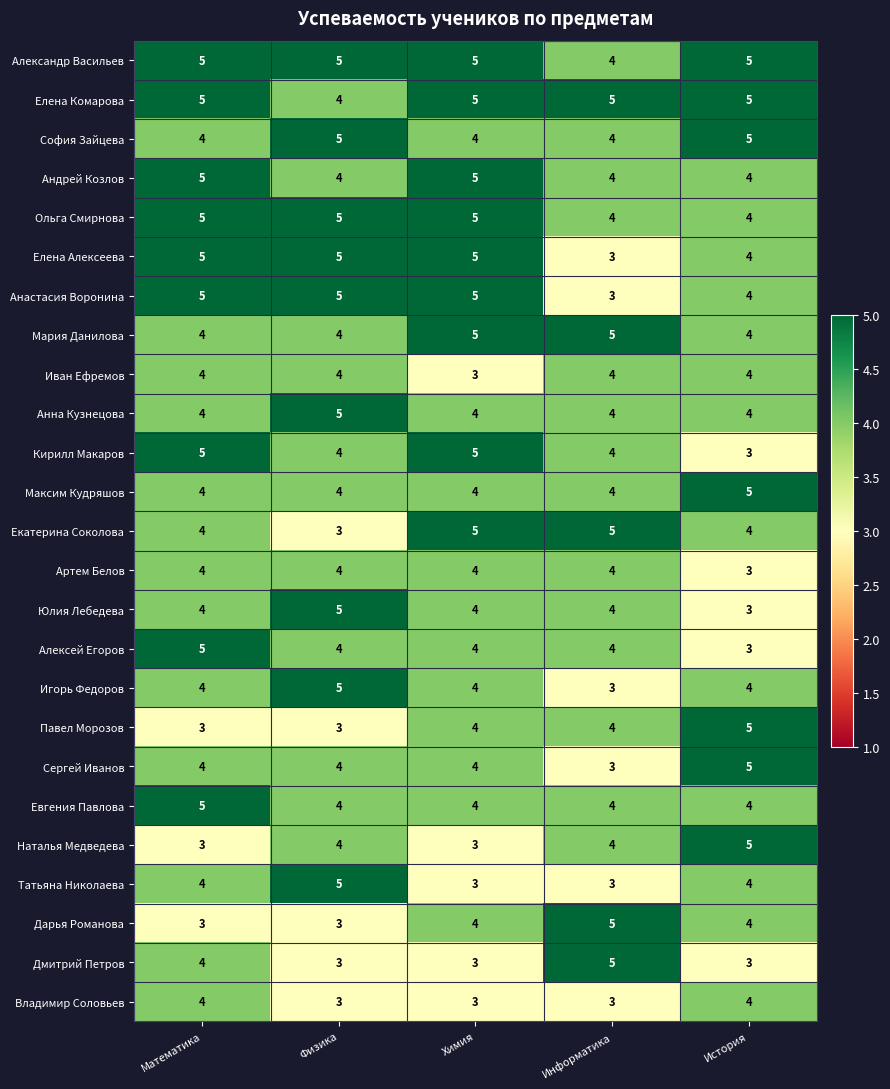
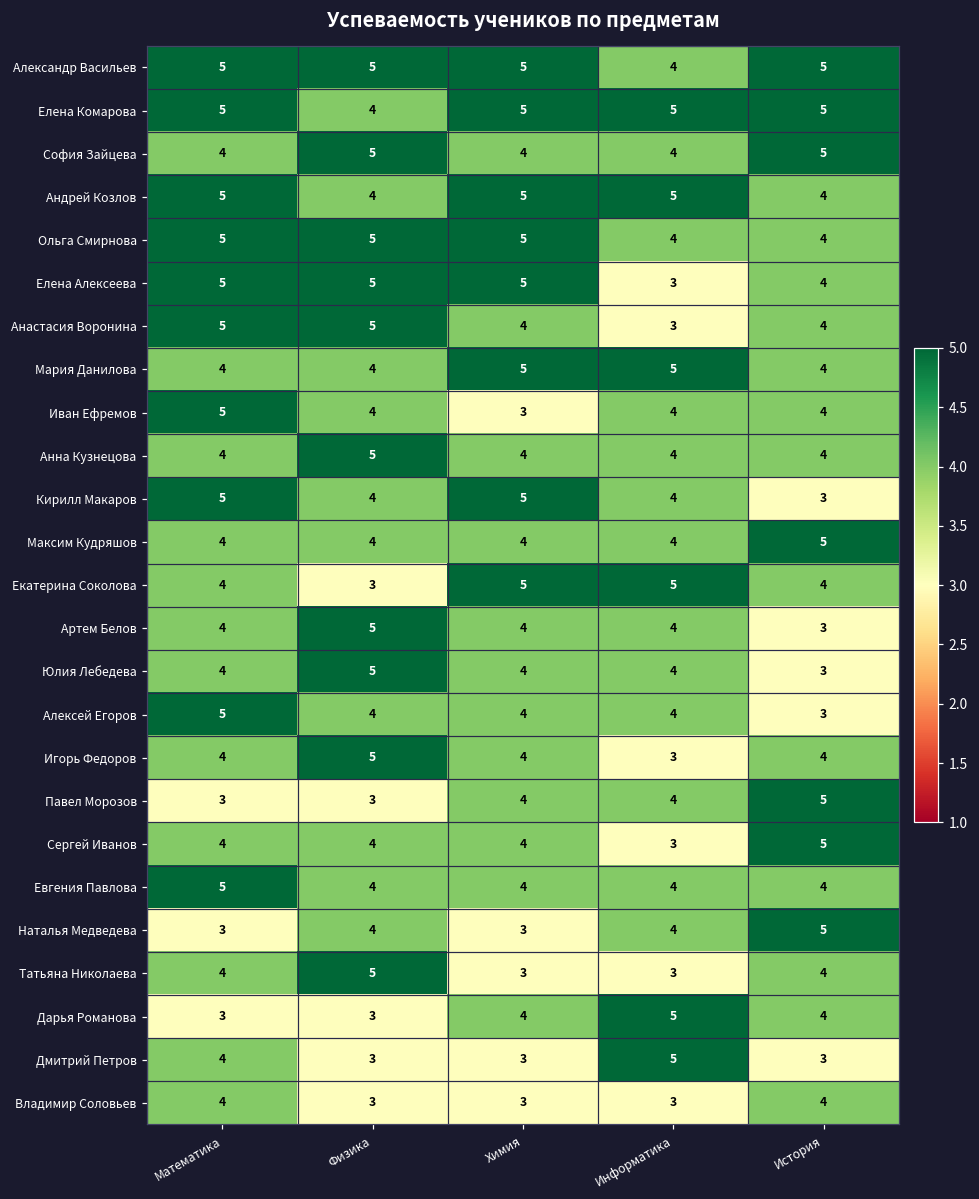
Андрей Козлов, Информатика: 4 -> 5
Анастасия Воронина, Химия: 5 -> 4
Иван Ефремов, Математика: 4 -> 5
Артем Белов, Физика: 4 -> 5
